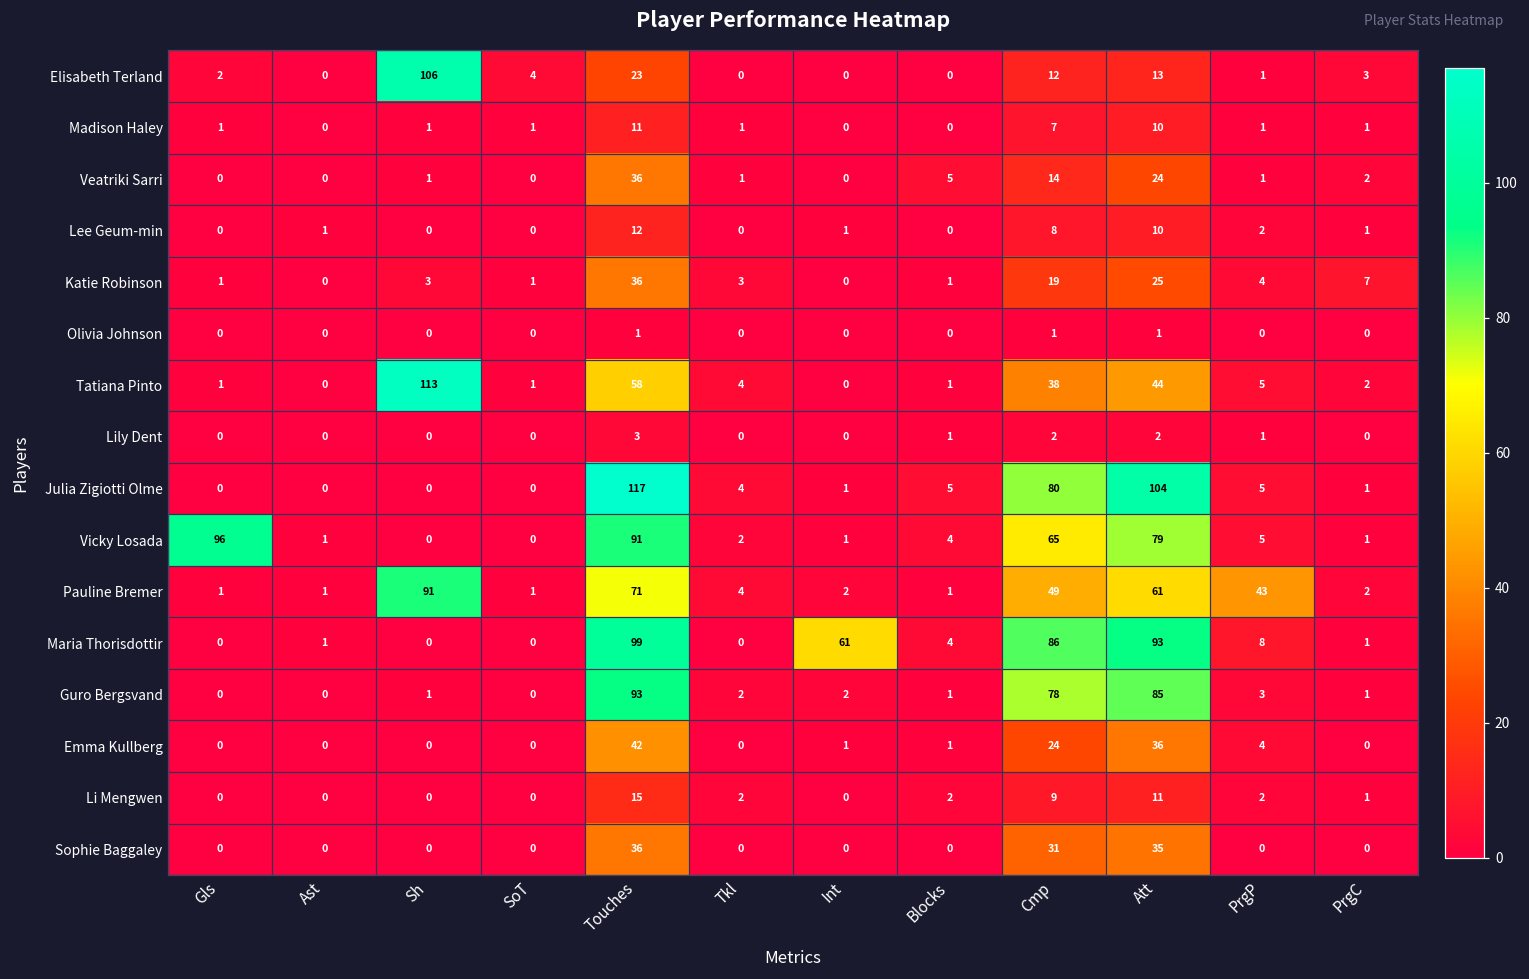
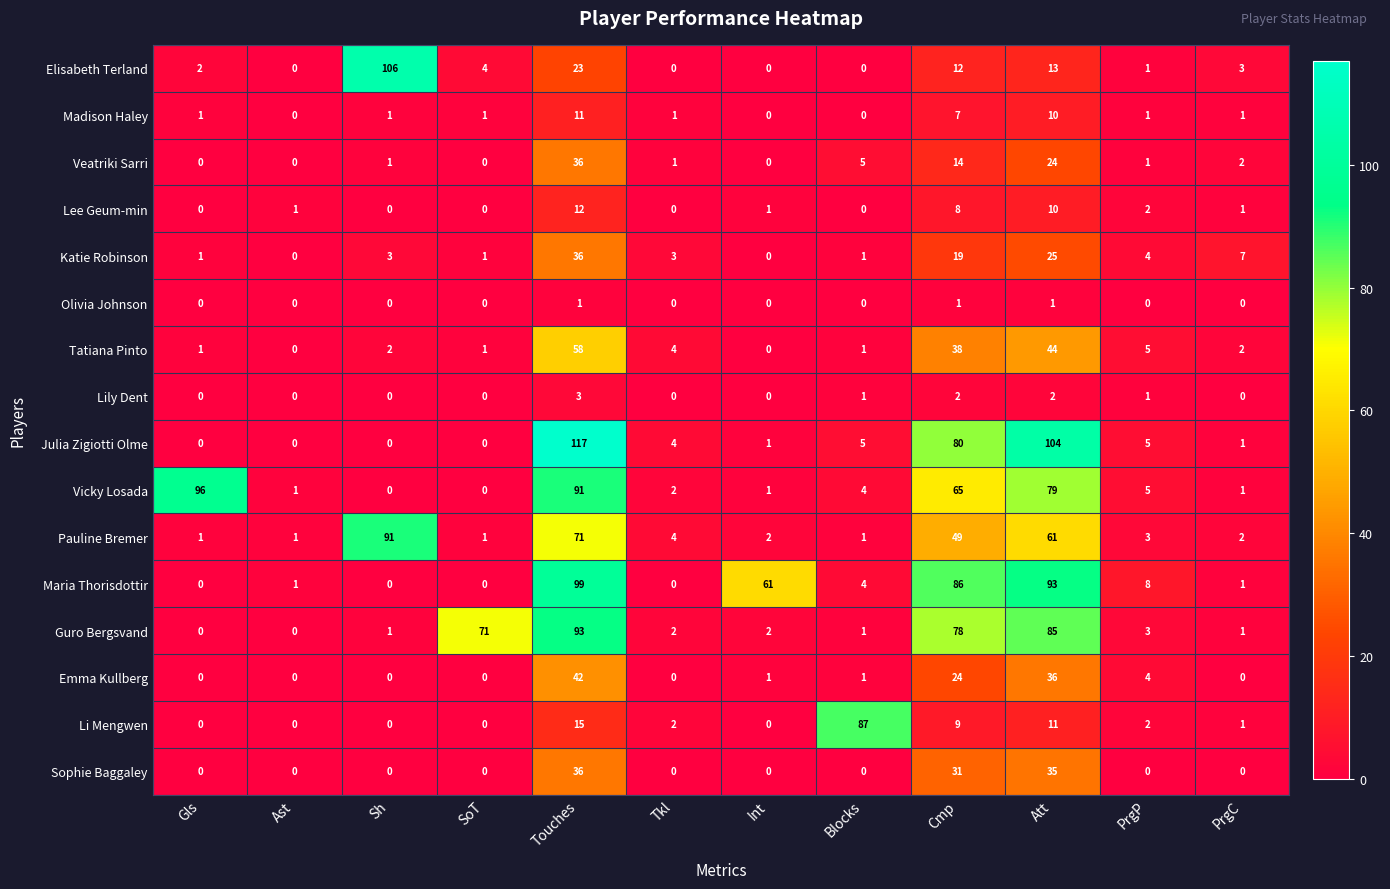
Tatiana Pinto, Sh: 113 -> 2
Pauline Bremer, PrgP: 43 -> 3
Guro Bergsvand, SoT: 0 -> 71
Li Mengwen, Blocks: 2 -> 87
